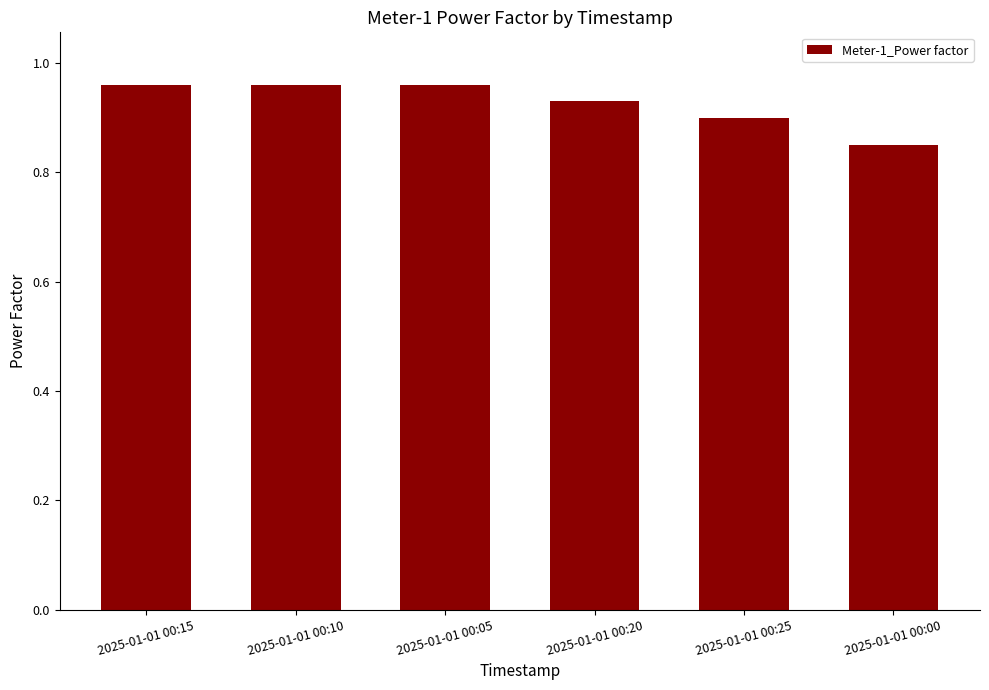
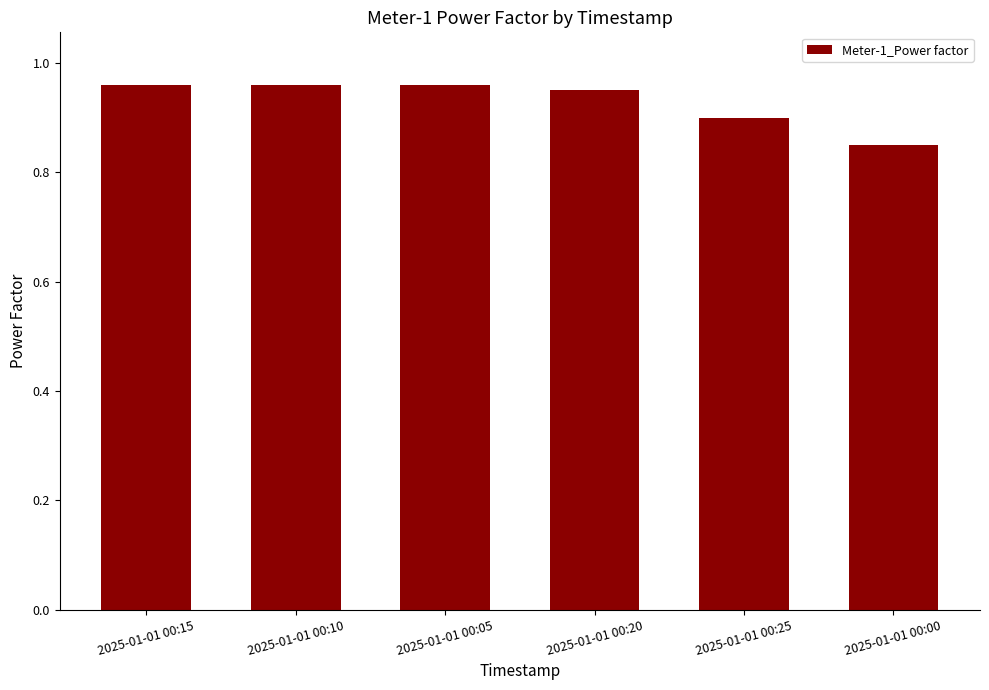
2025-01-01 00:20: 0.93 -> 0.95
